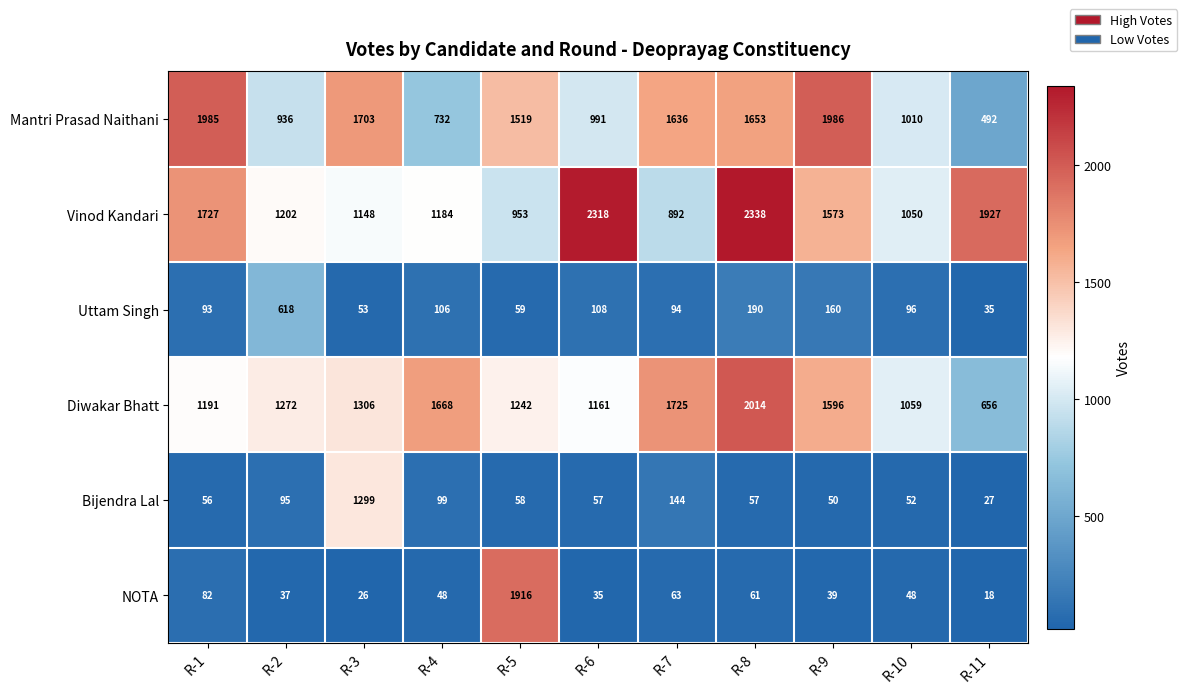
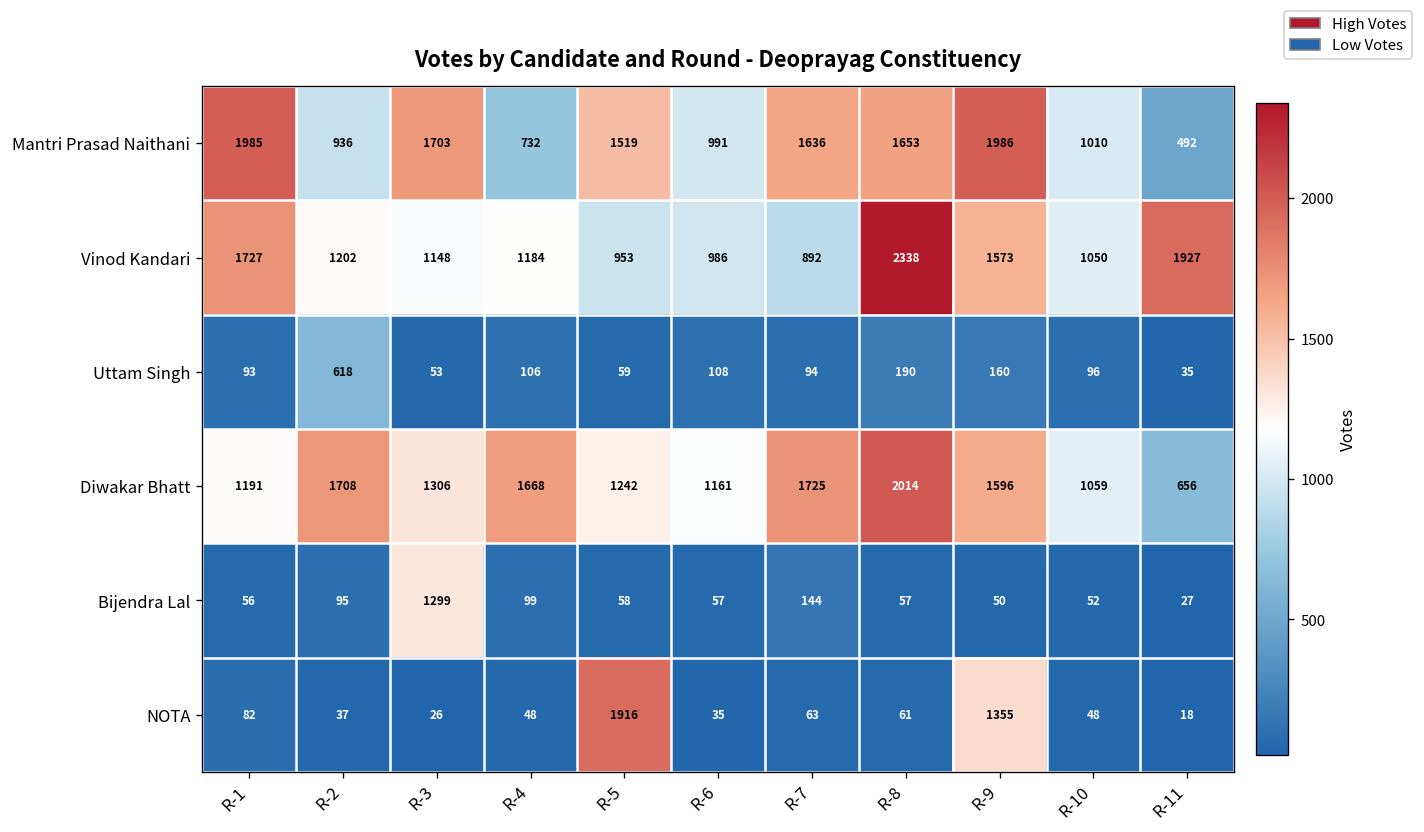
Vinod Kandari, R-6: 2318 -> 986
Diwakar Bhatt, R-2: 1272 -> 1708
NOTA, R-9: 39 -> 1355
